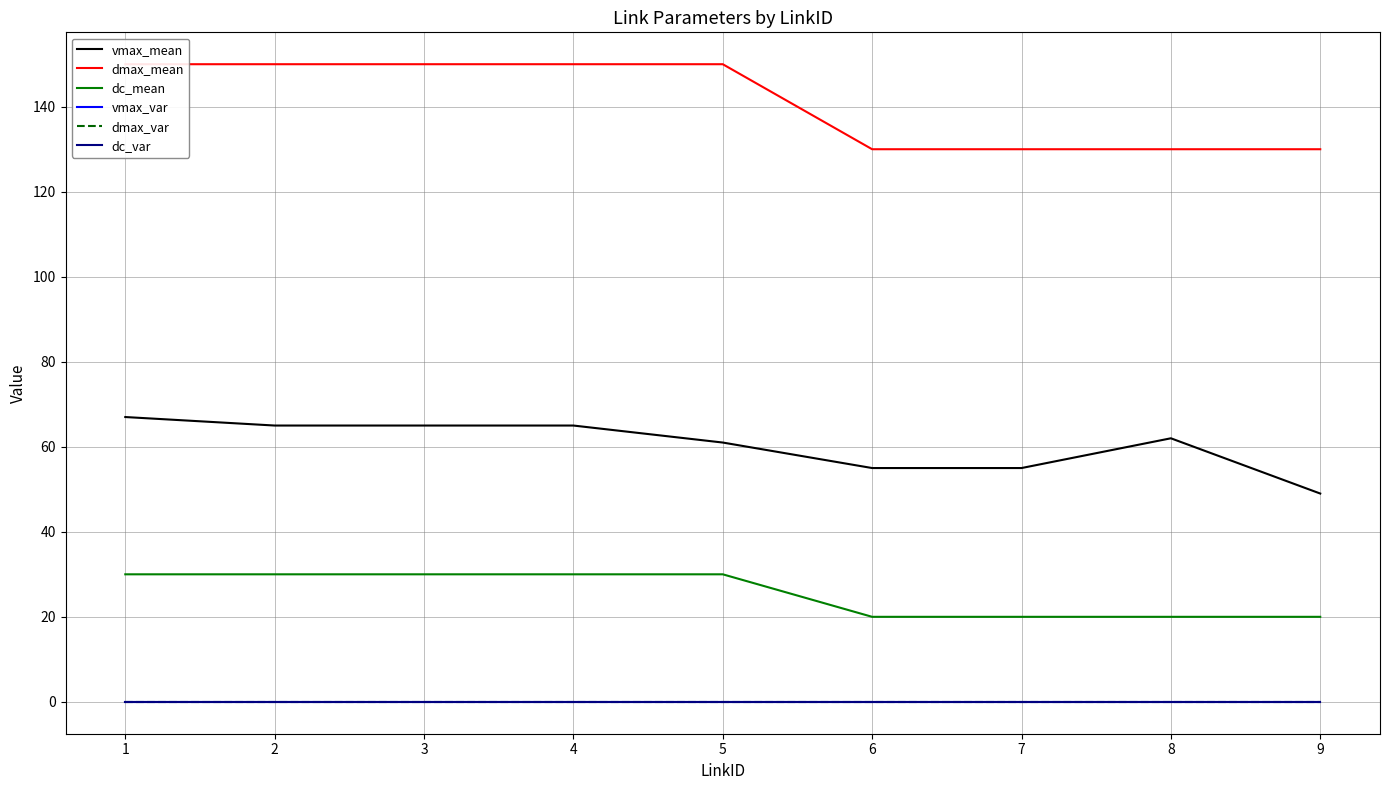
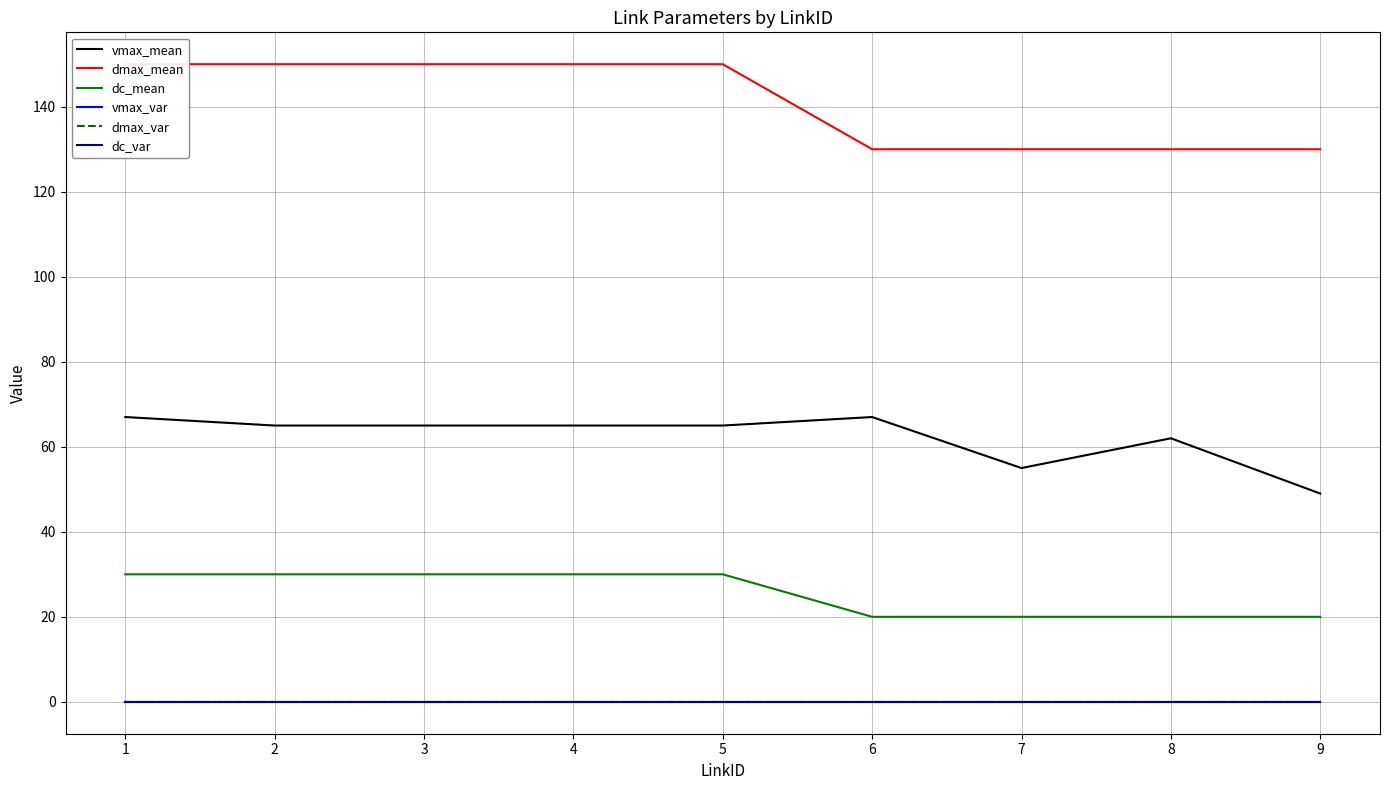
vmax_mean, 5: 61 -> 65
vmax_mean, 6: 55 -> 67
